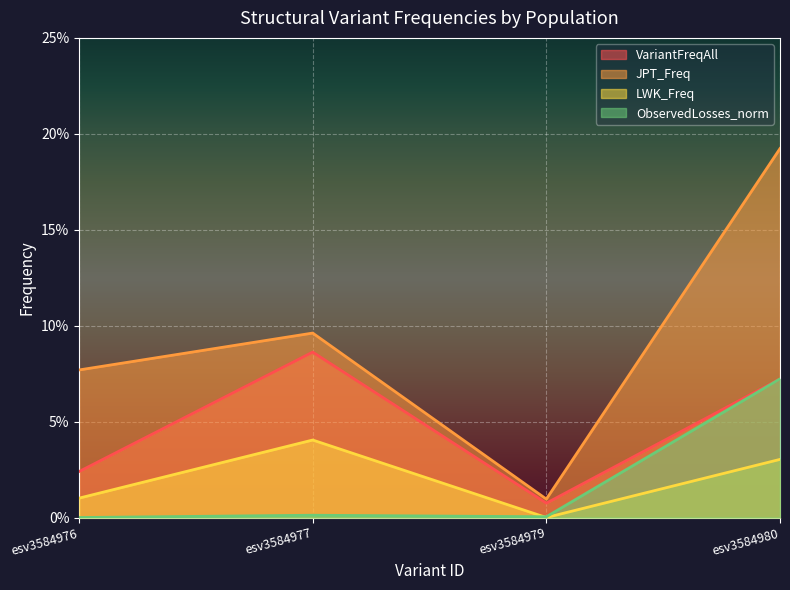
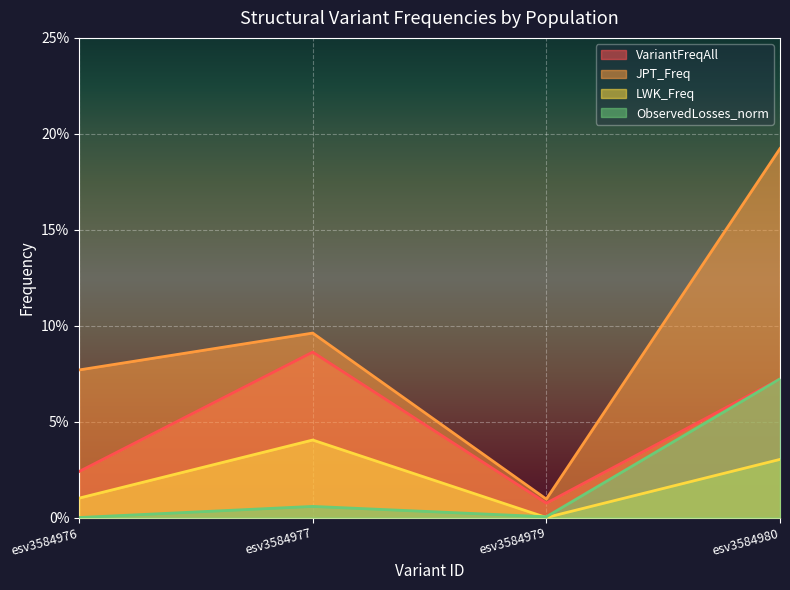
ObservedLosses_norm, esv3584977: 0.1% -> 0.6%
